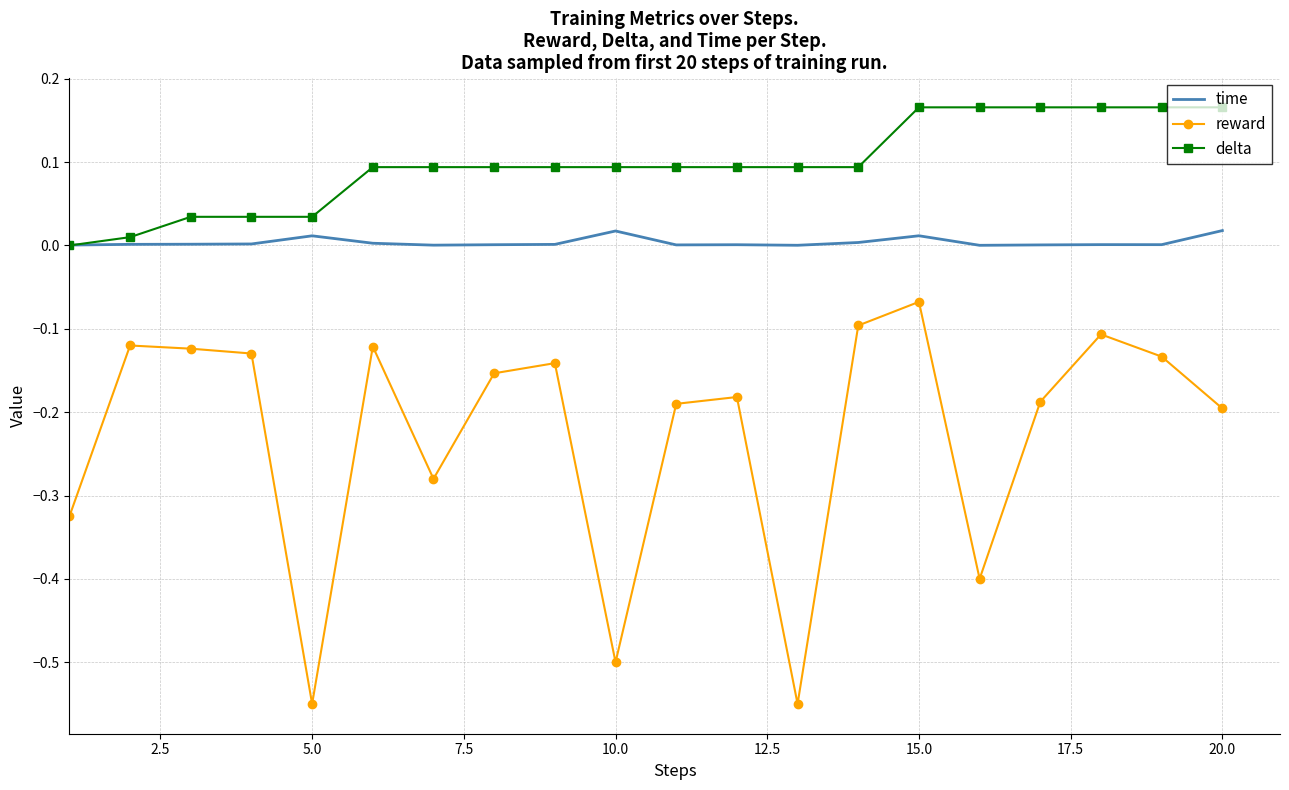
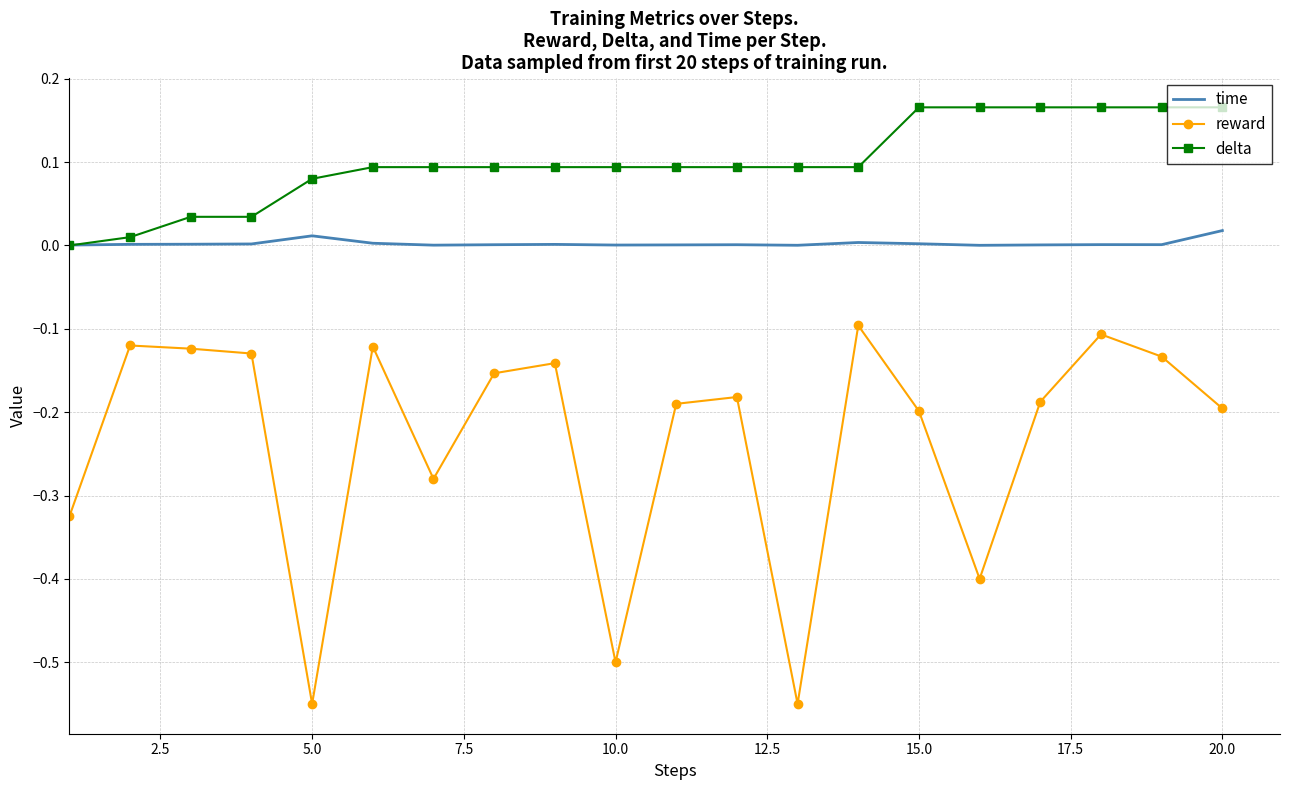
delta, 5.0: 0.03 -> 0.08
time, 10.0: 0.02 -> 0.00
time, 15.0: 0.01 -> 0.00
reward, 15.0: -0.07 -> -0.20
